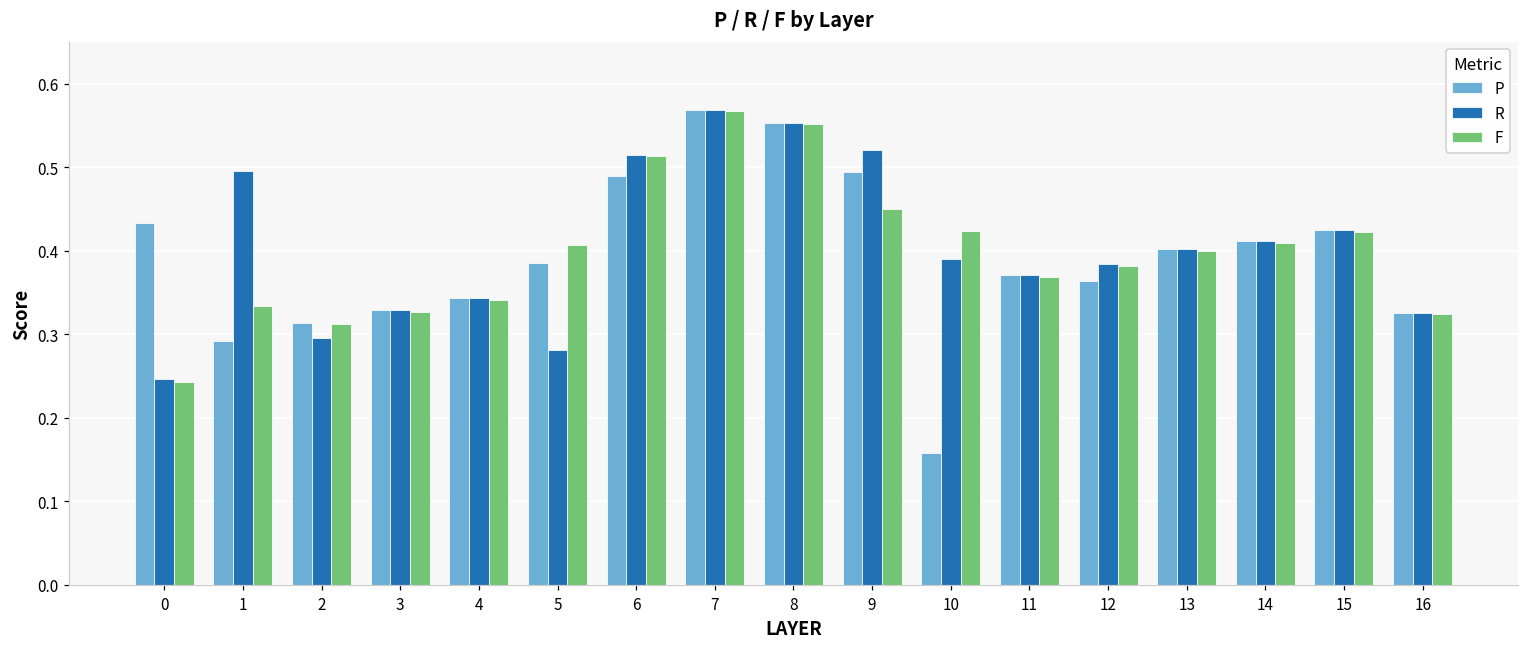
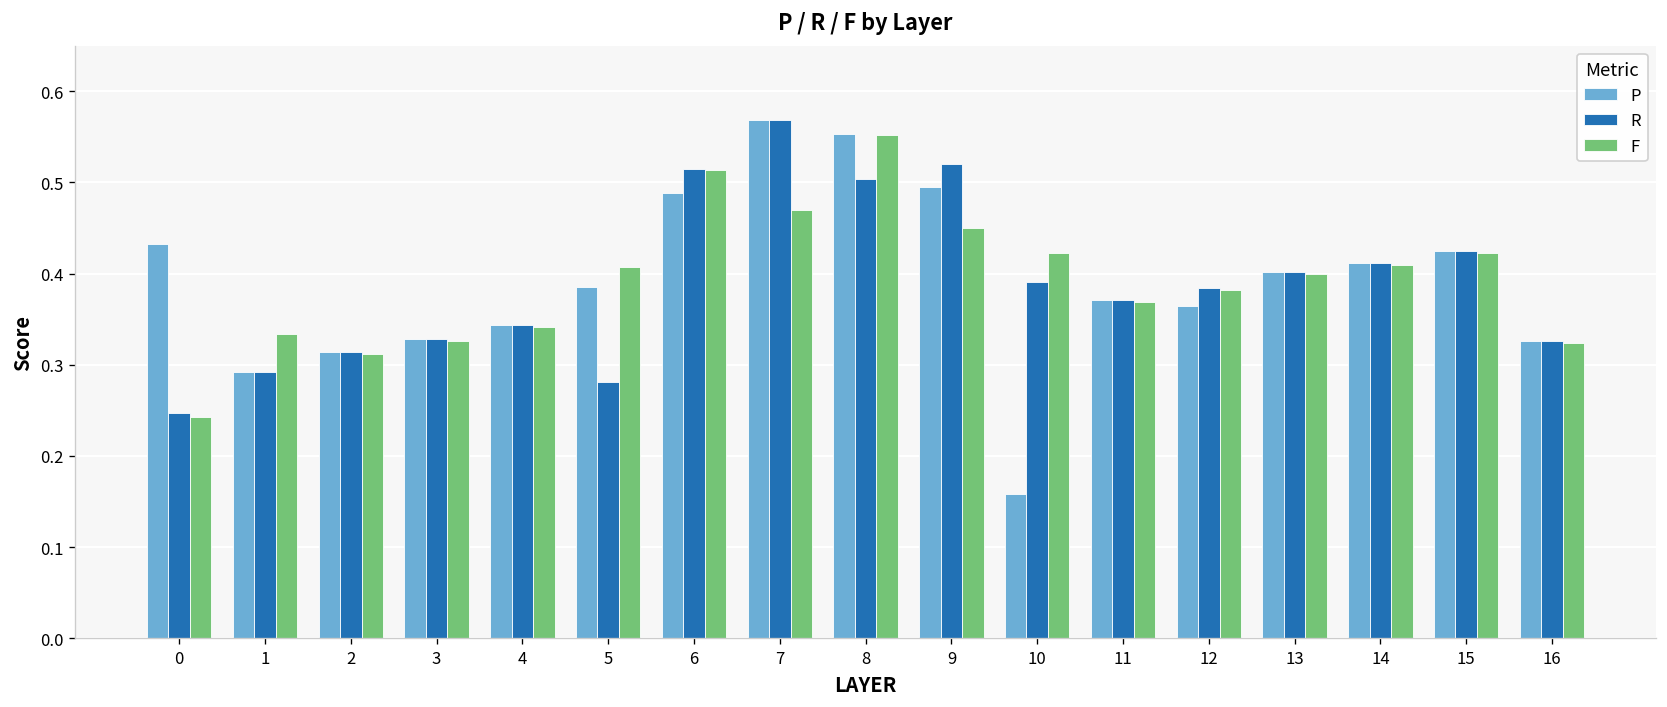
R, 1: 0.50 -> 0.29
R, 2: 0.30 -> 0.31
F, 7: 0.57 -> 0.47
R, 8: 0.55 -> 0.50
